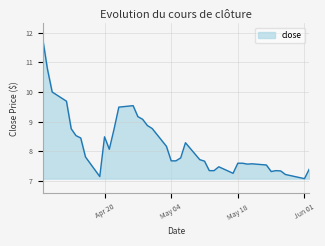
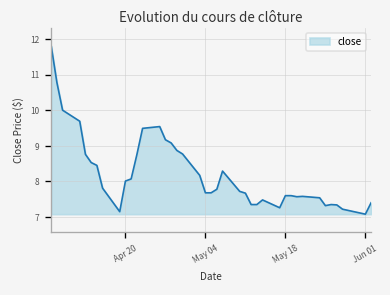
Apr 20: 8.5 -> 8.0
